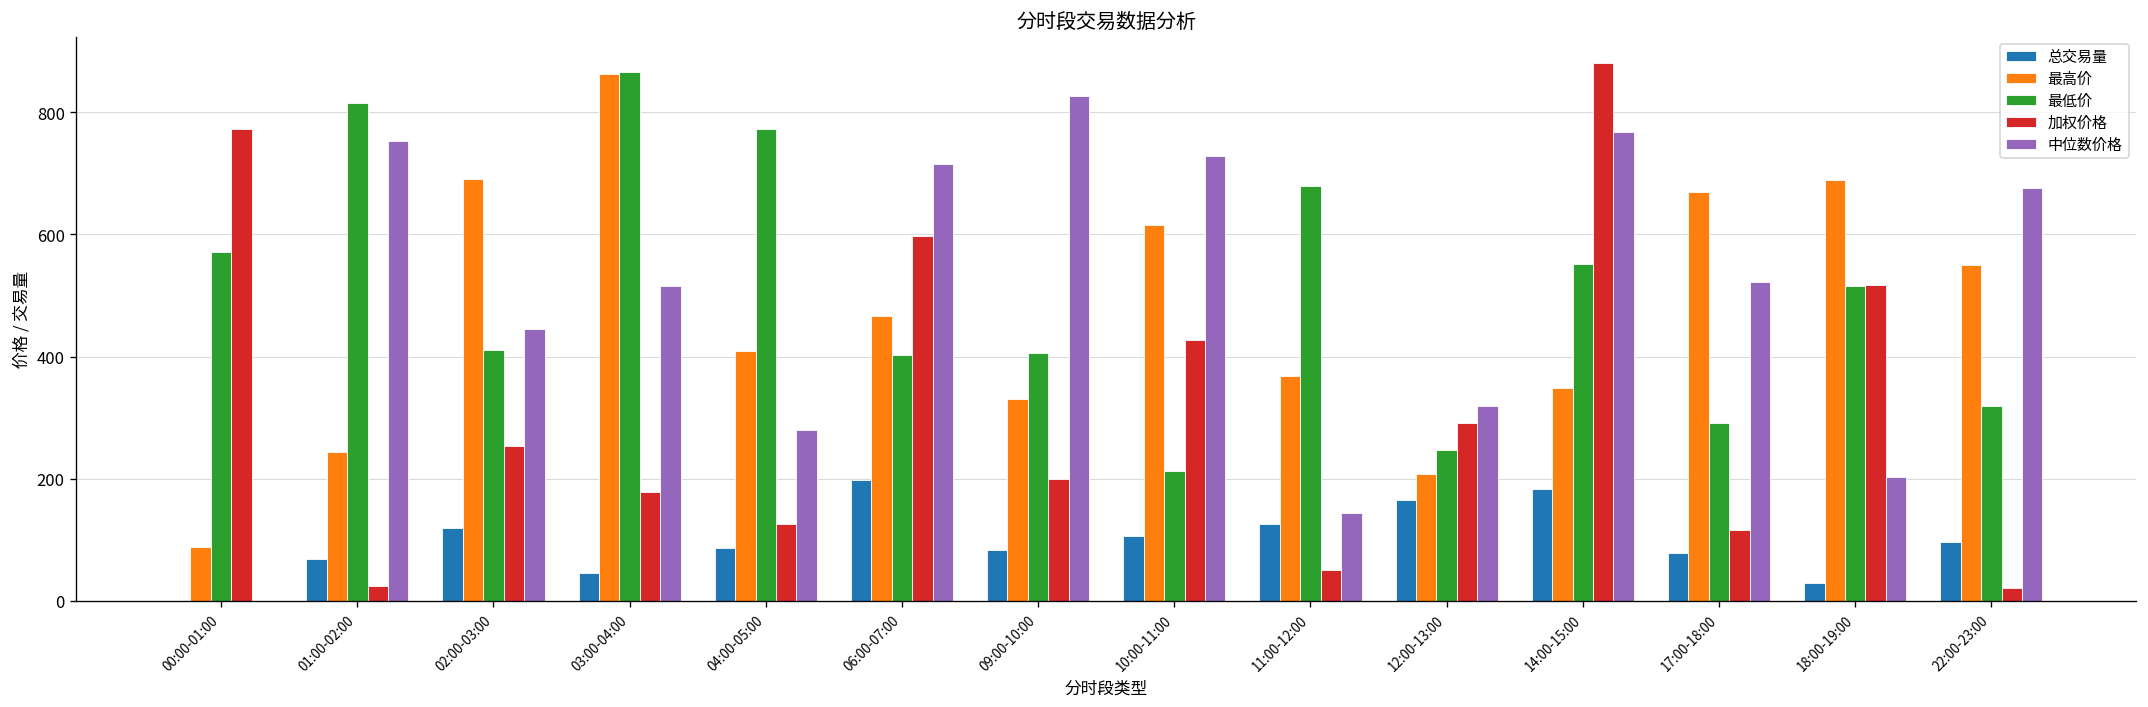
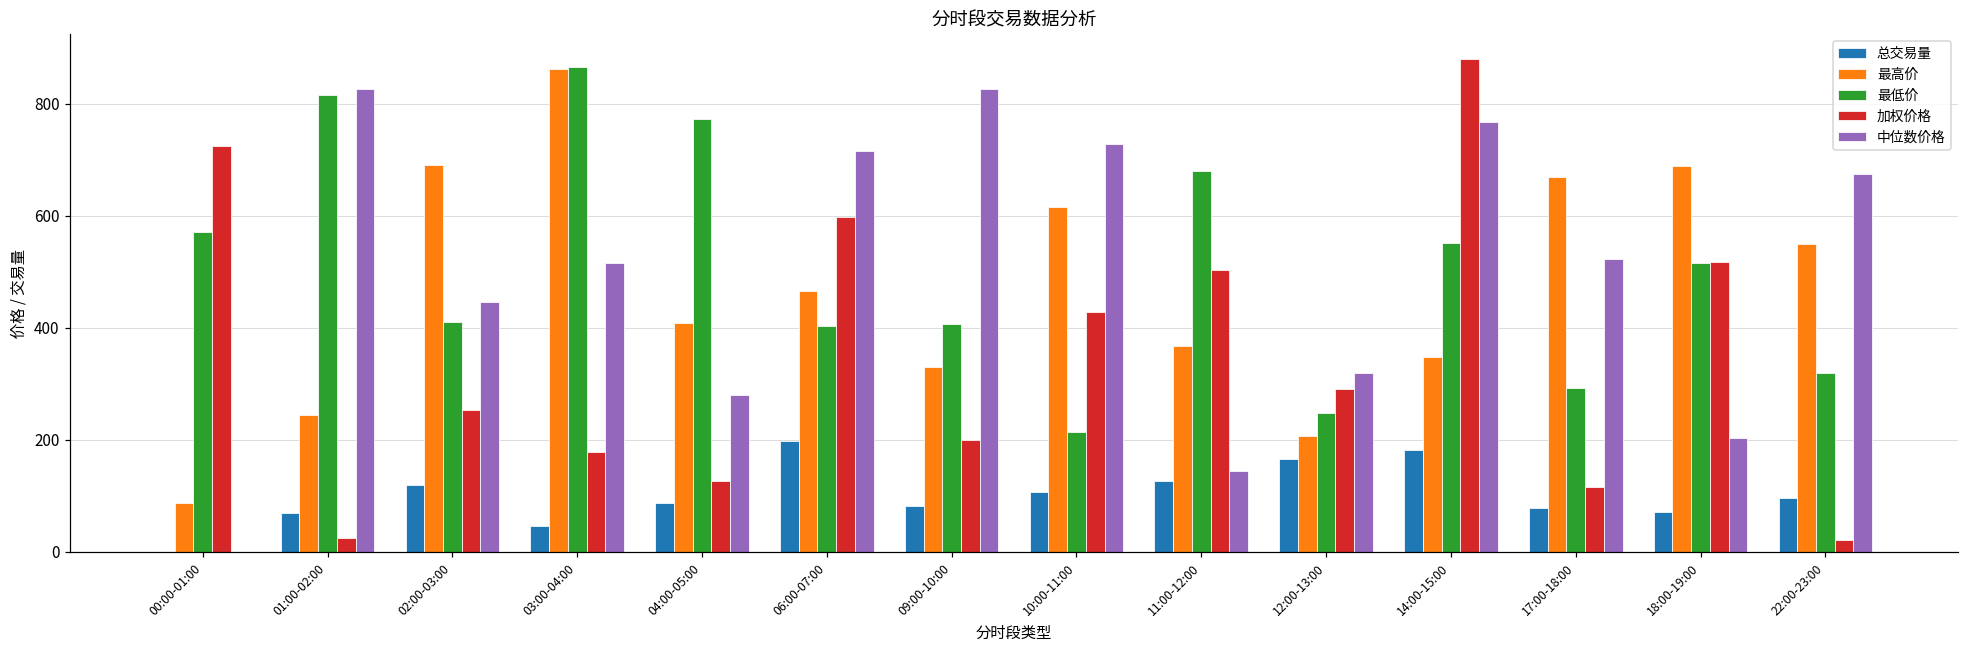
加权价格, 00:00-01:00: 770 -> 720
中位数价格, 01:00-02:00: 750 -> 830
加权价格, 11:00-12:00: 50 -> 500
总交易量, 18:00-19:00: 30 -> 70
